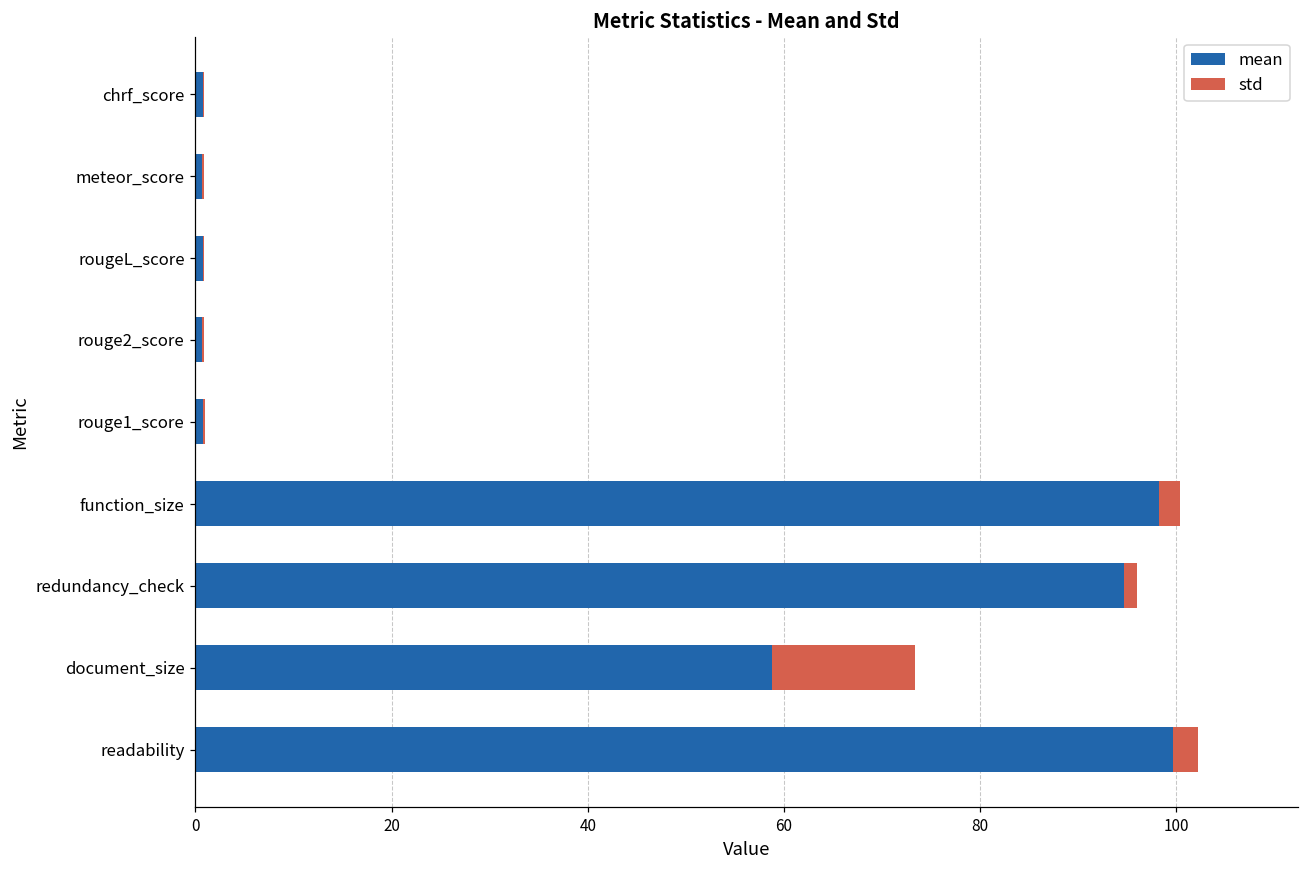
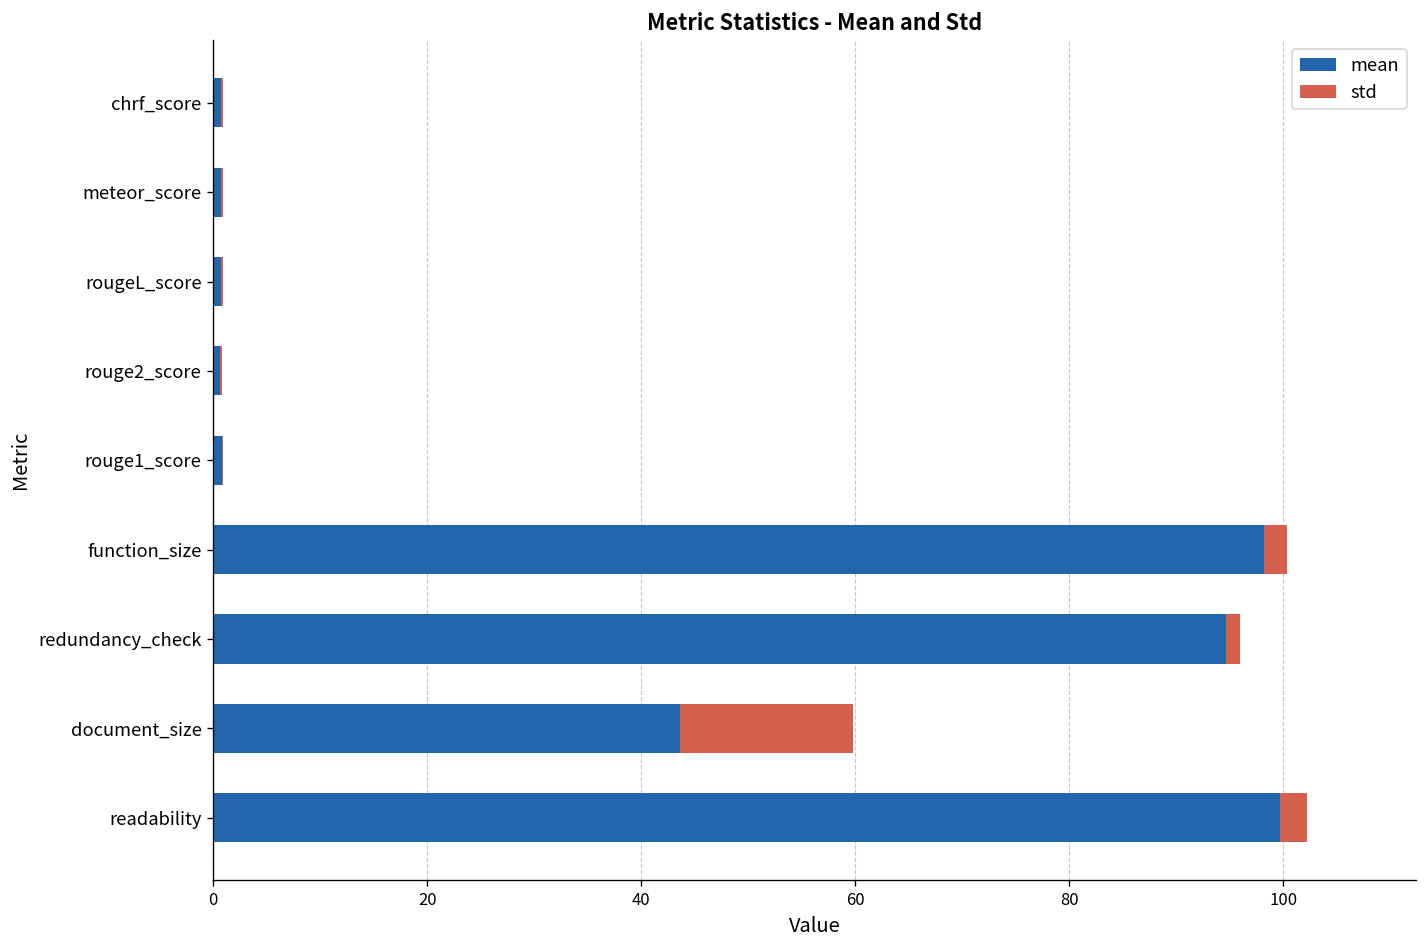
mean, document_size: 59 -> 44
std, document_size: 15 -> 16
